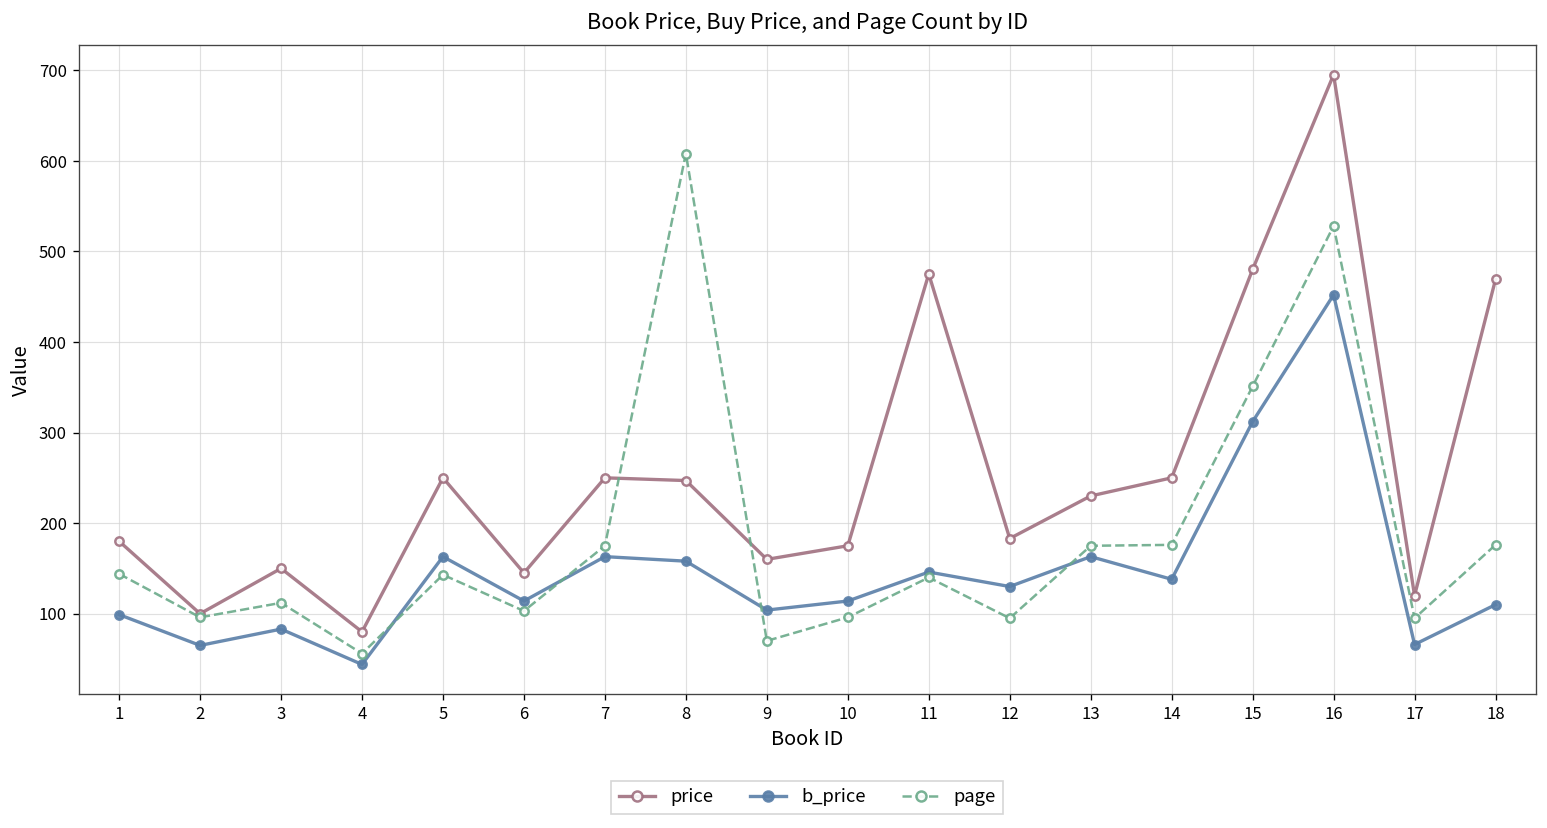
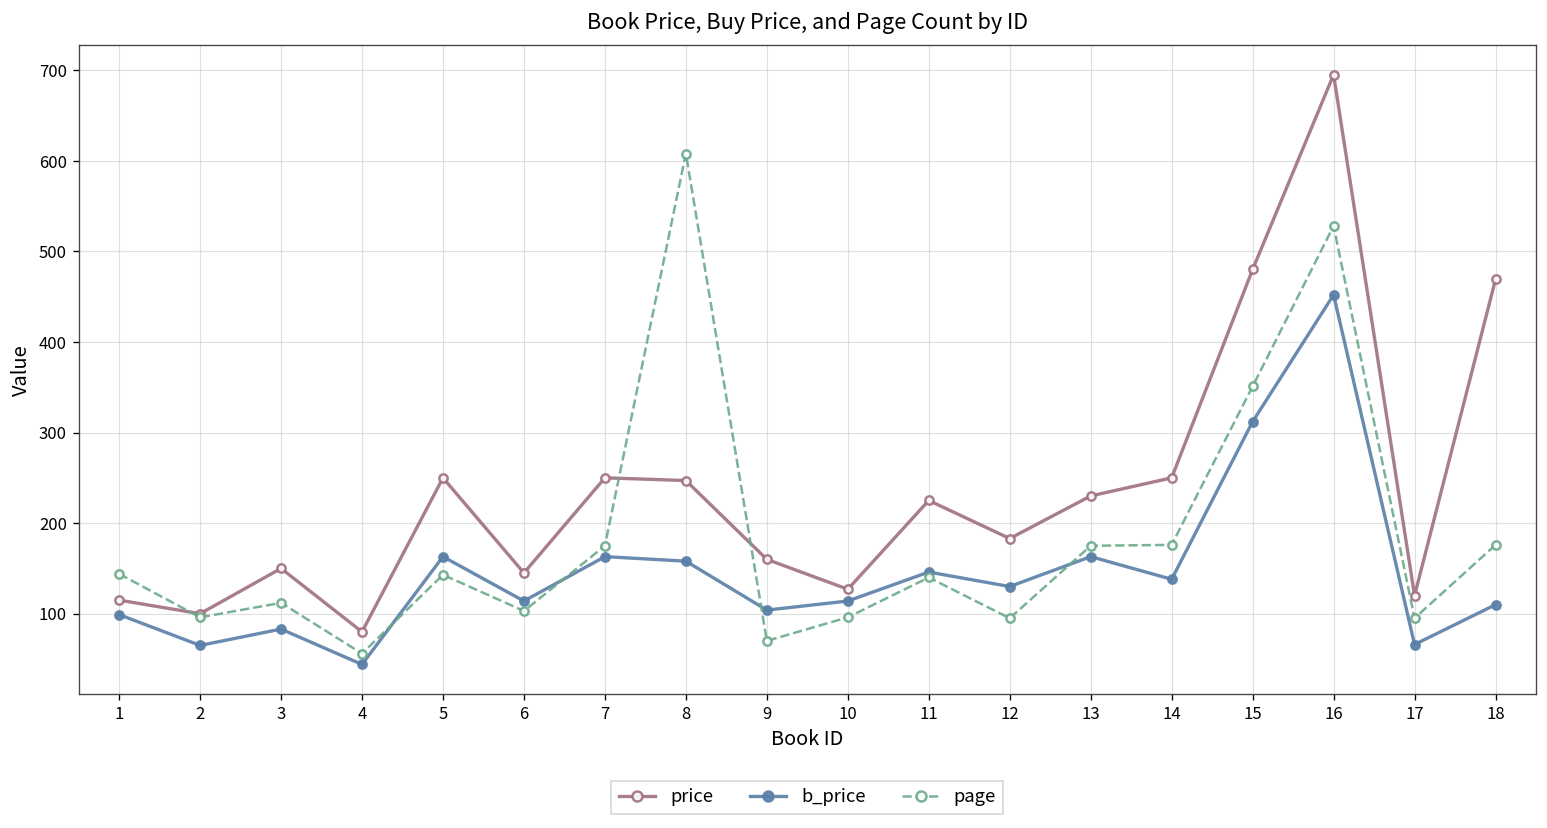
price, 1: 180 -> 120
price, 10: 180 -> 130
price, 11: 480 -> 230
